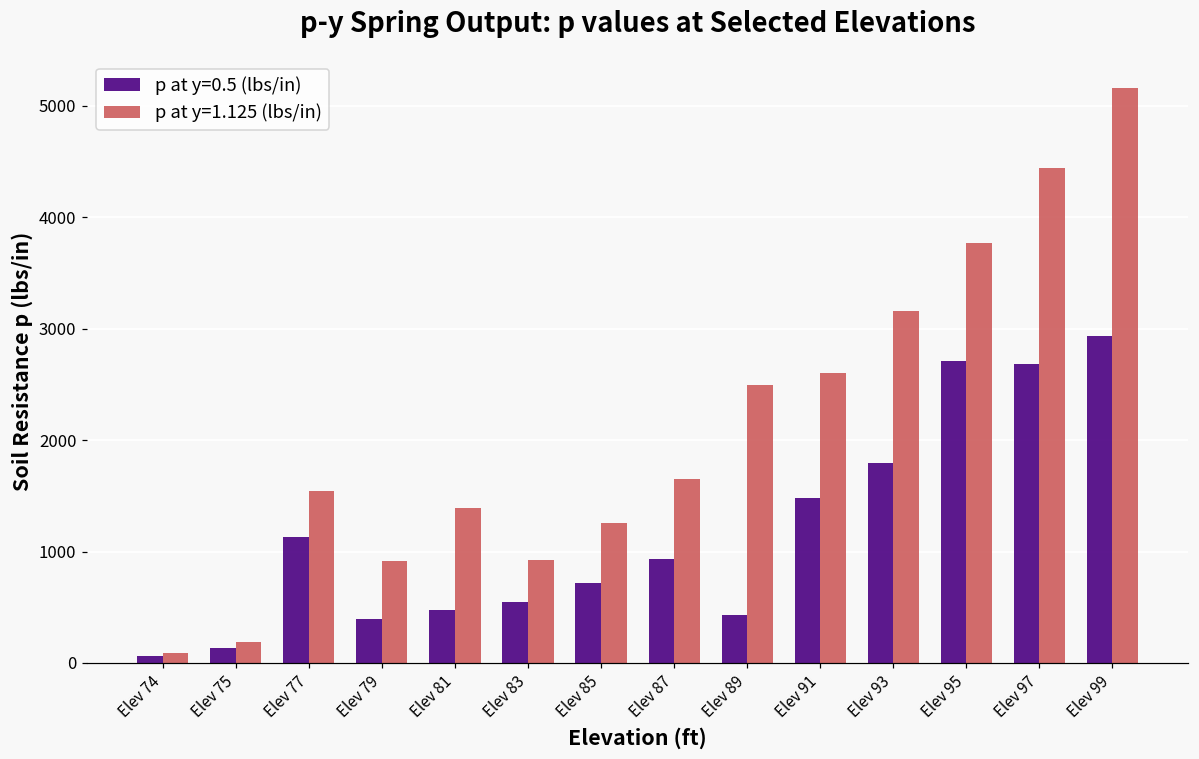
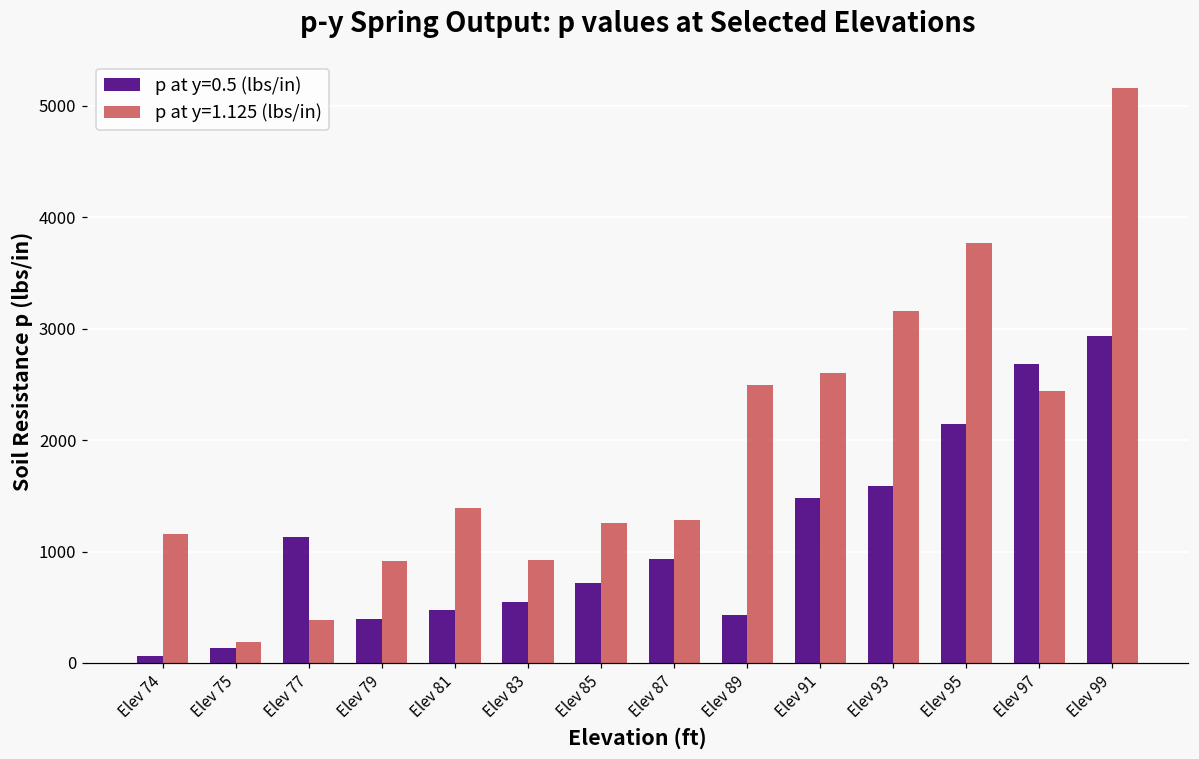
p at y=1.125 (lbs/in), Elev 74: 90 -> 1160
p at y=1.125 (lbs/in), Elev 77: 1550 -> 390
p at y=1.125 (lbs/in), Elev 87: 1650 -> 1290
p at y=0.5 (lbs/in), Elev 93: 1800 -> 1590
p at y=0.5 (lbs/in), Elev 95: 2710 -> 2140
p at y=1.125 (lbs/in), Elev 97: 4440 -> 2440
